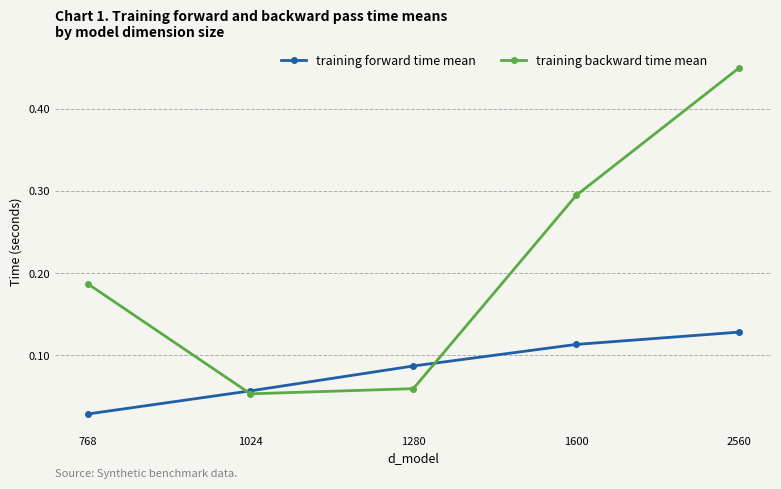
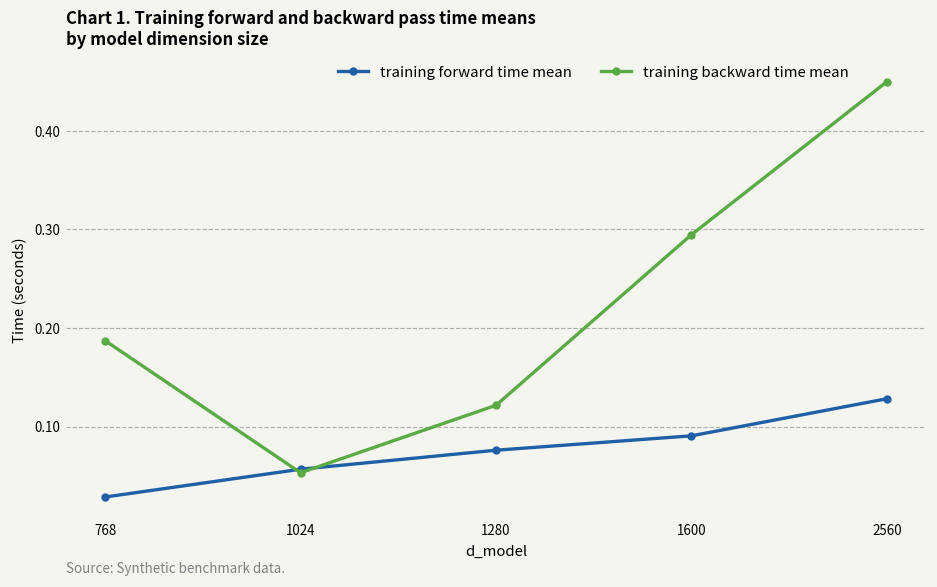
training forward time mean, 1280: 0.09 -> 0.08
training backward time mean, 1280: 0.06 -> 0.12
training forward time mean, 1600: 0.11 -> 0.09
